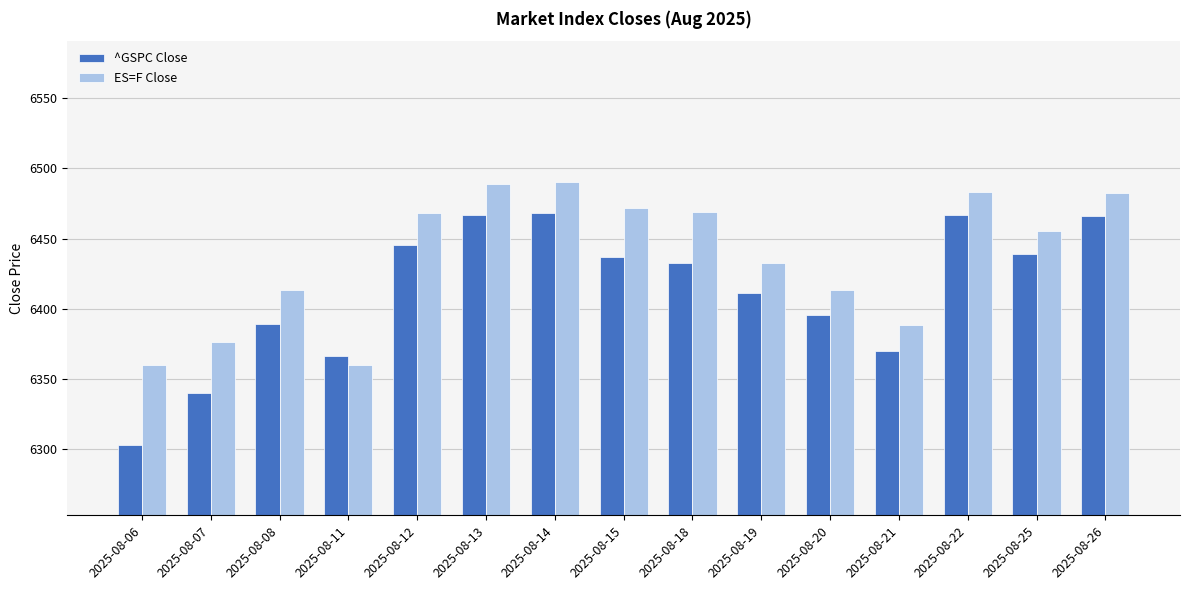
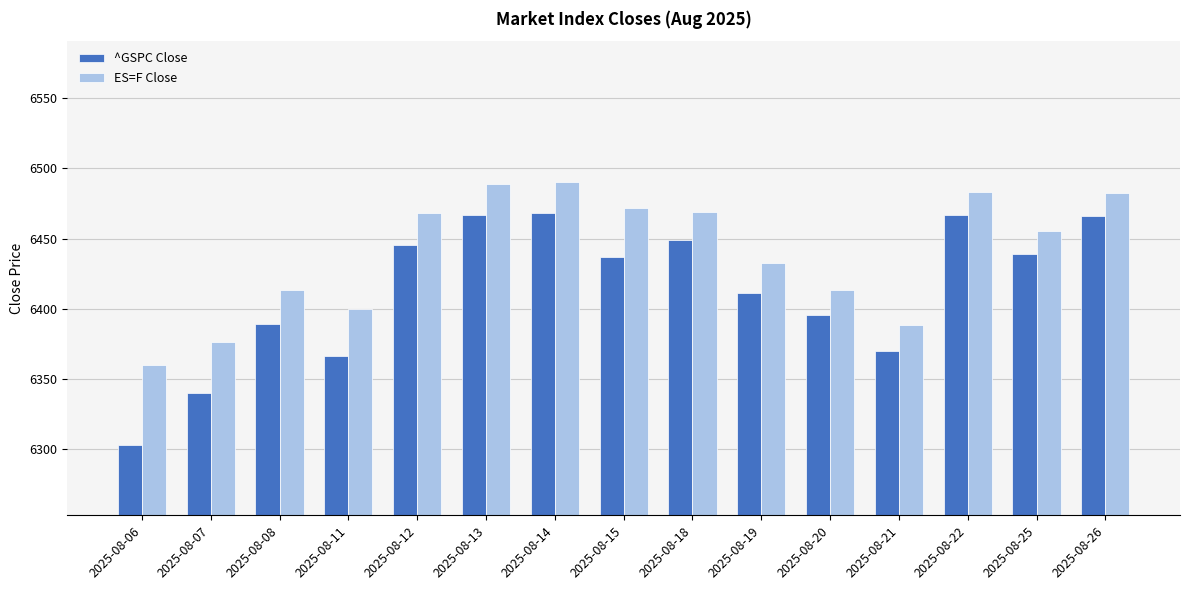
ES=F Close, 2025-08-11: 6360 -> 6400
^GSPC Close, 2025-08-18: 6433 -> 6449
